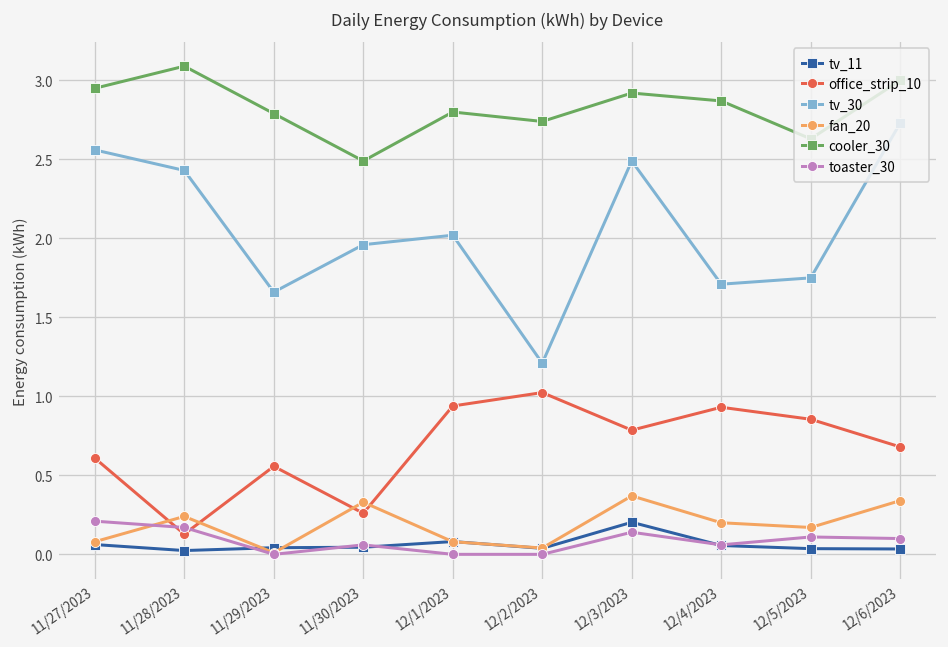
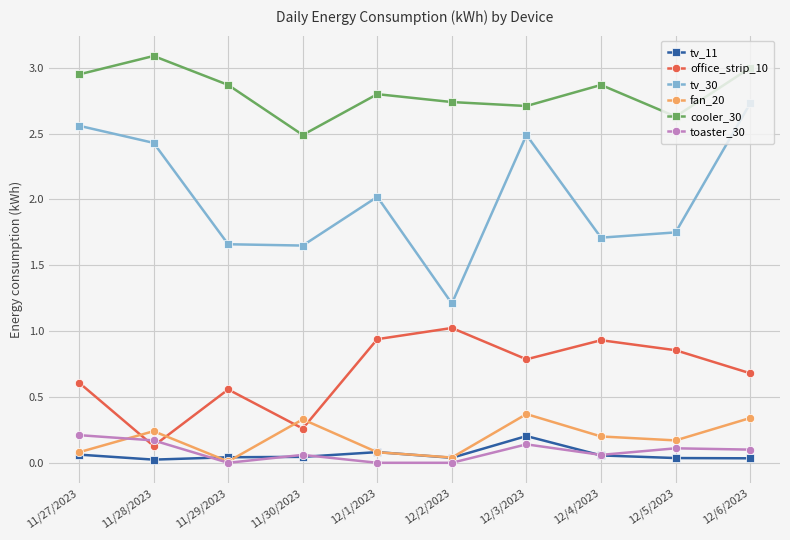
cooler_30, 11/29/2023: 2.79 -> 2.87
tv_30, 11/30/2023: 1.96 -> 1.65
cooler_30, 12/3/2023: 2.92 -> 2.71
